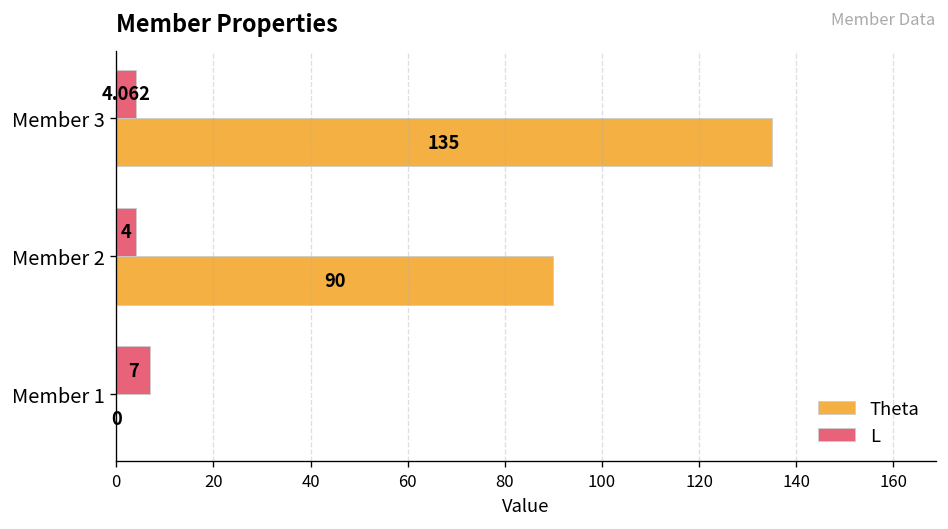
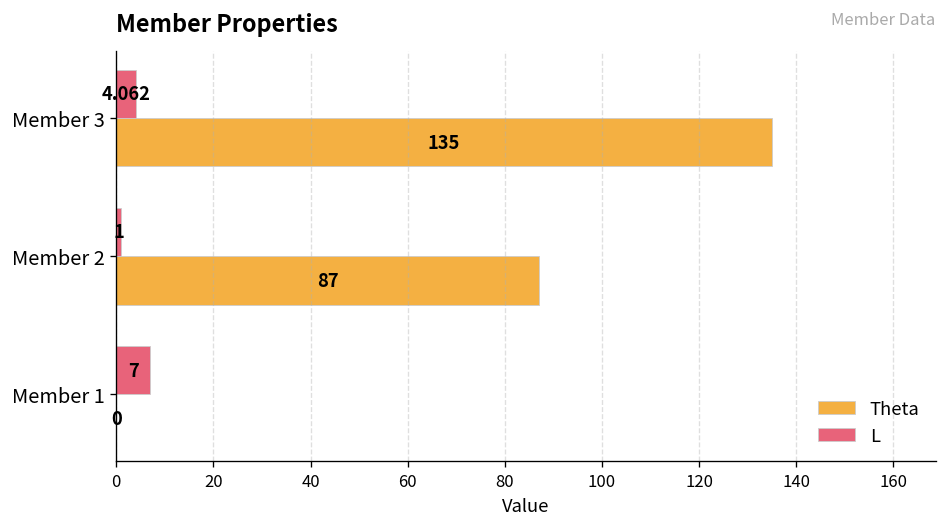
L, Member 2: 4 -> 1
Theta, Member 2: 90 -> 87
